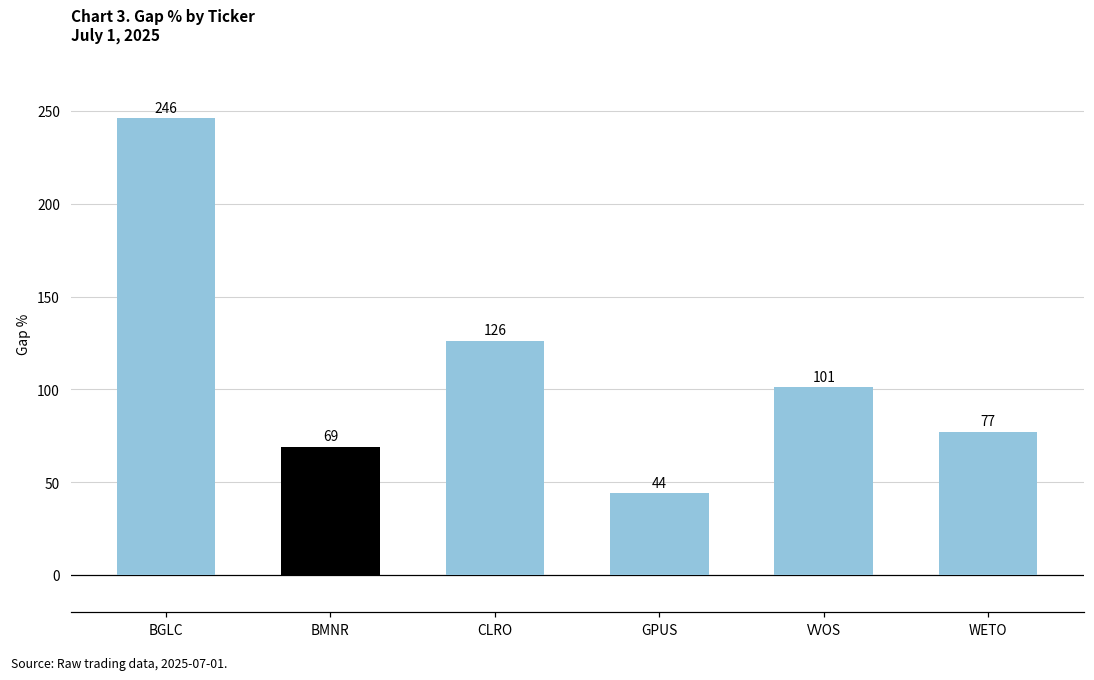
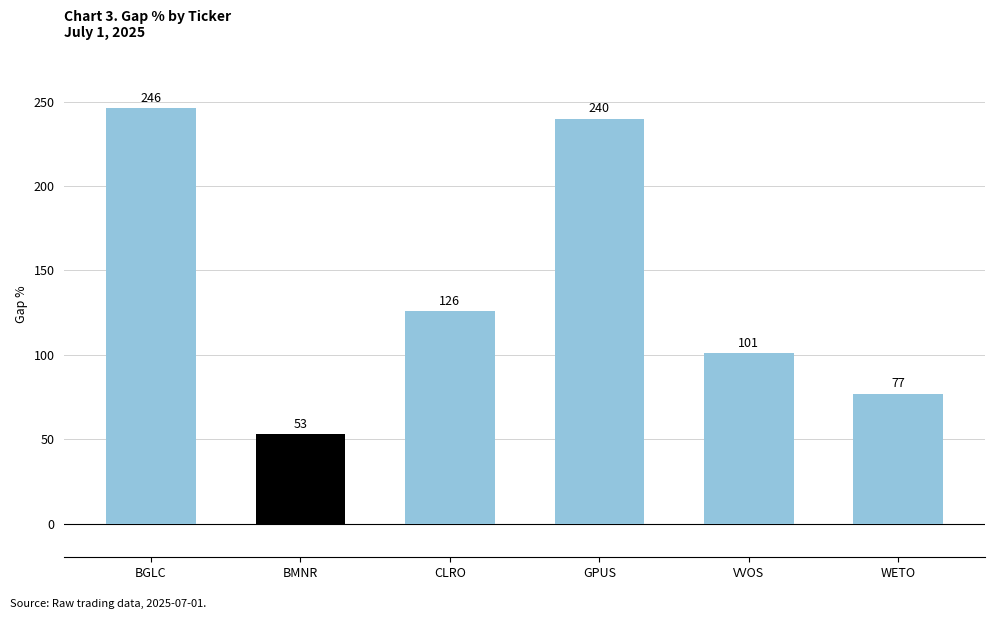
BMNR: 69 -> 53
GPUS: 44 -> 240
